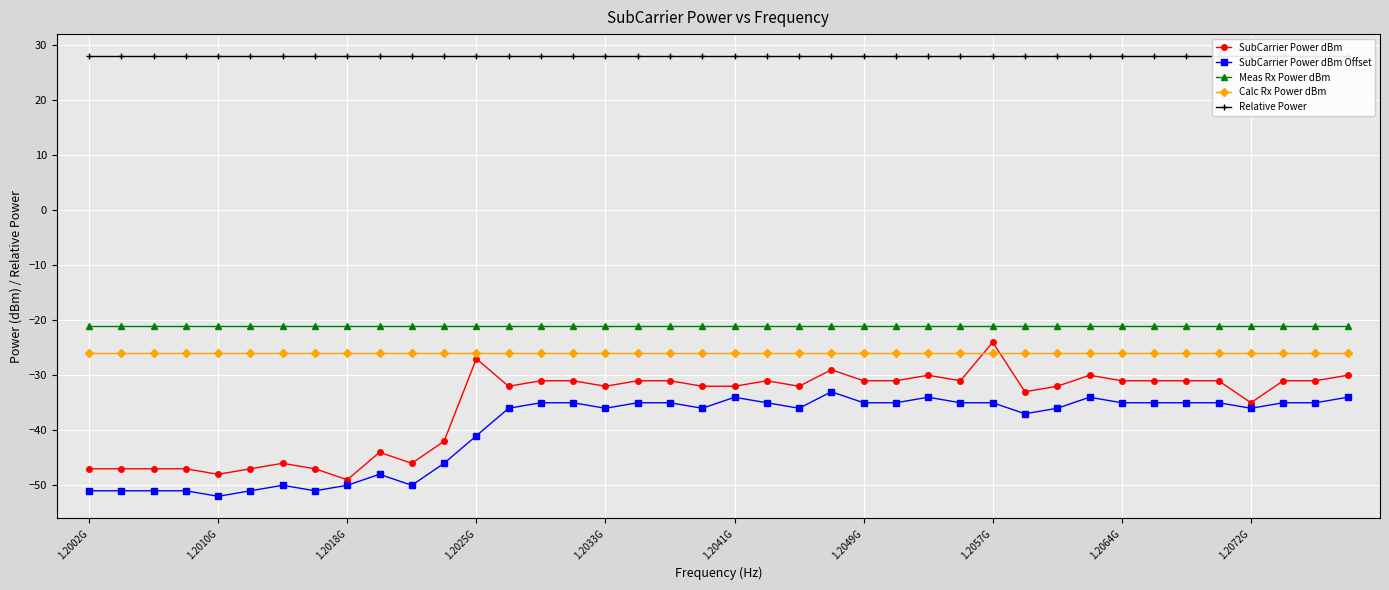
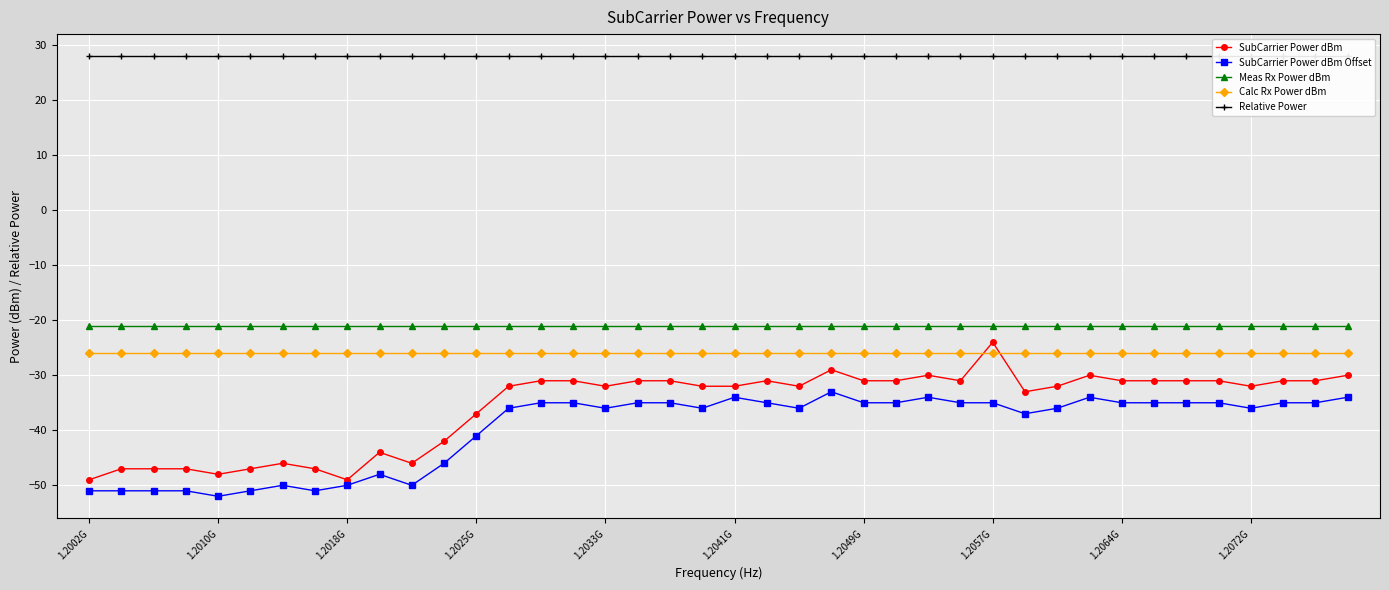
SubCarrier Power dBm, 1.2002G: -47 -> -49
SubCarrier Power dBm, 1.2025G: -27 -> -37
SubCarrier Power dBm, 1.2072G: -35 -> -32
